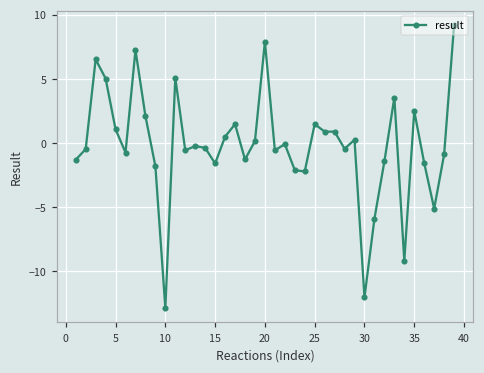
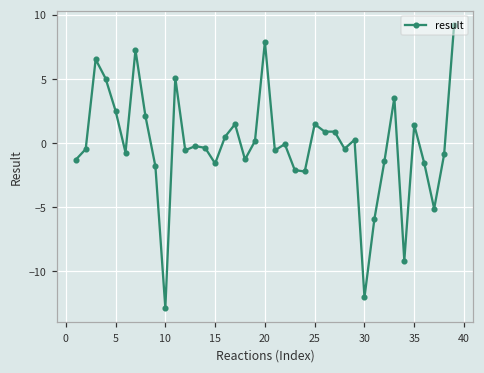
5: 1.0 -> 2.5
35: 2.5 -> 1.4
